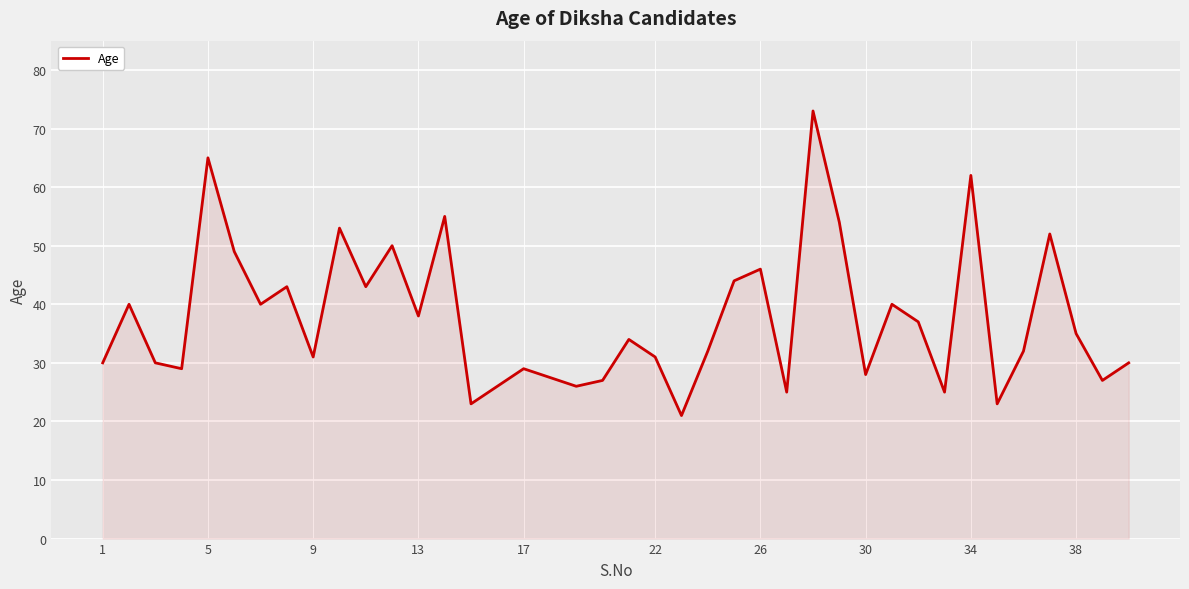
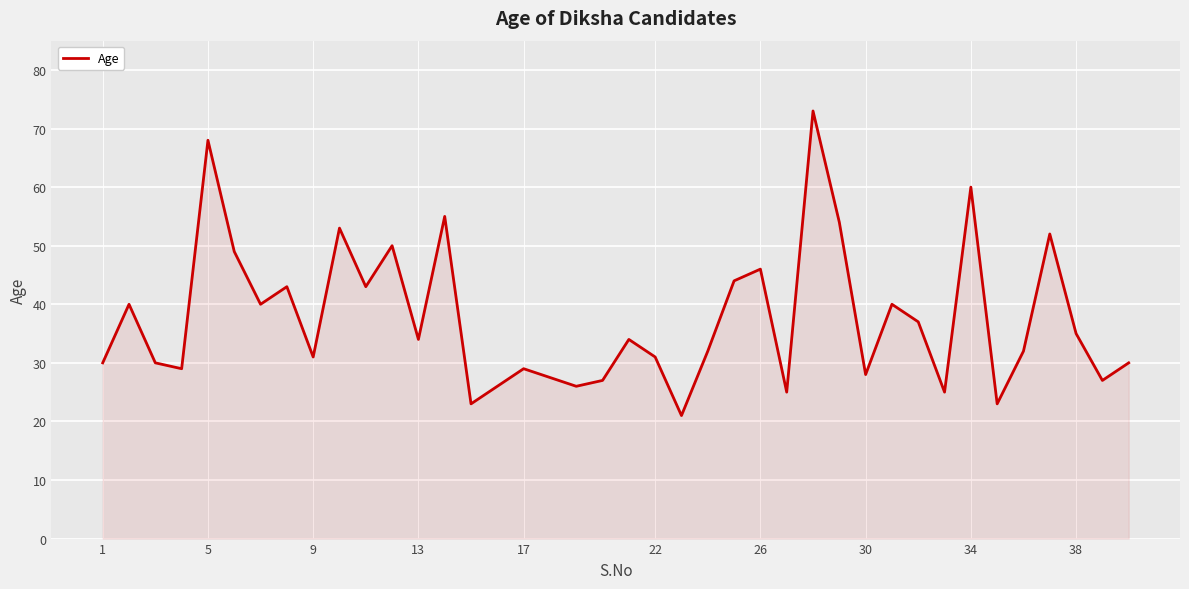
5: 65 -> 68
13: 38 -> 34
34: 62 -> 60
